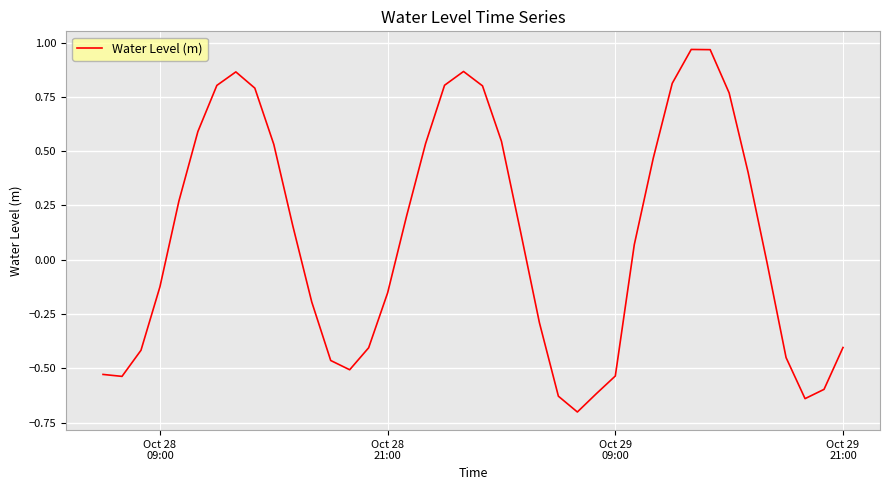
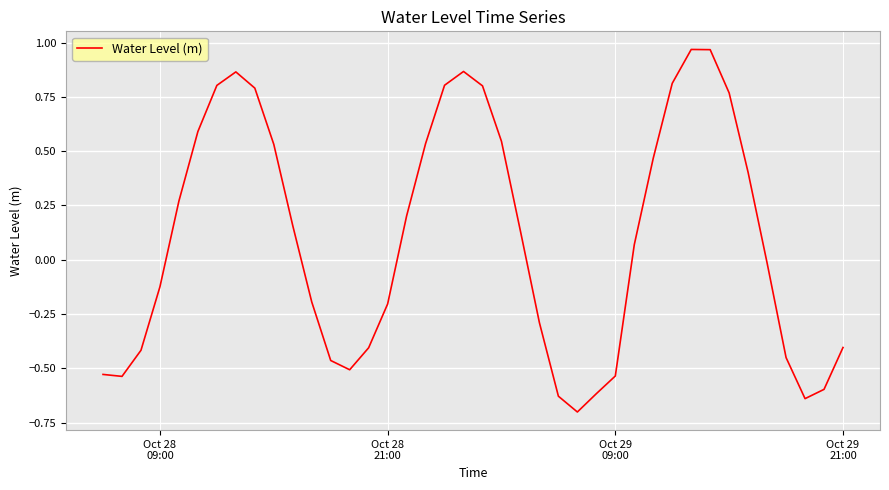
Oct 28 21:00: -0.15 -> -0.20
